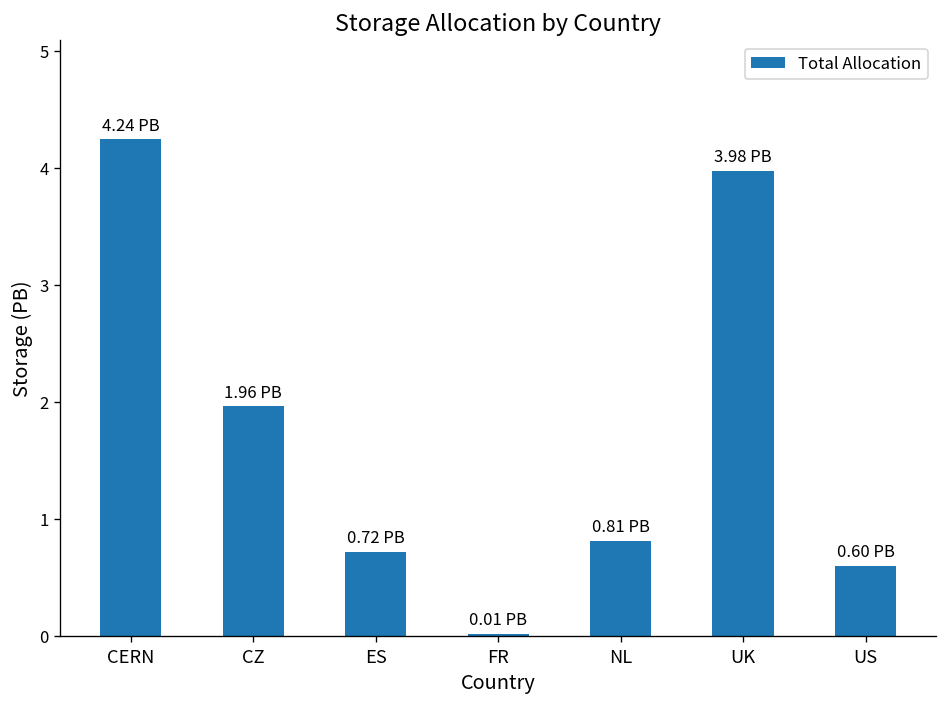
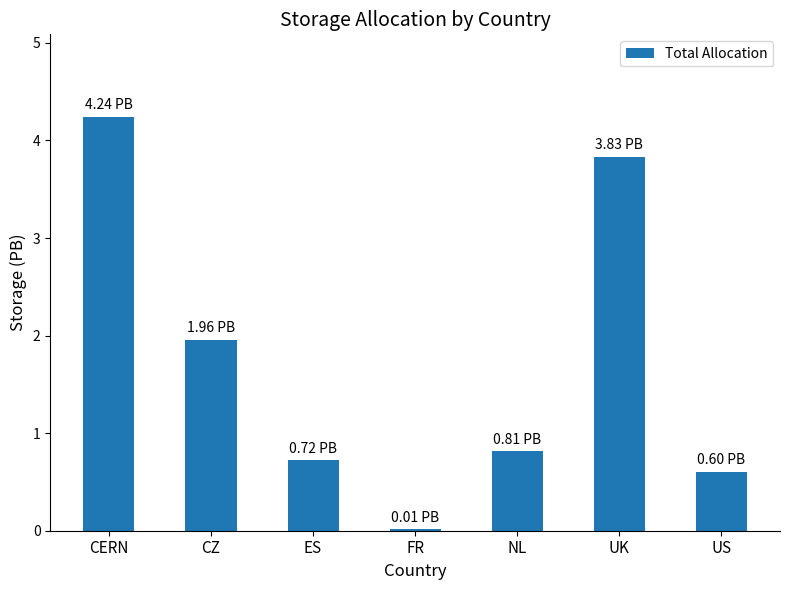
UK: 3.98 -> 3.83
